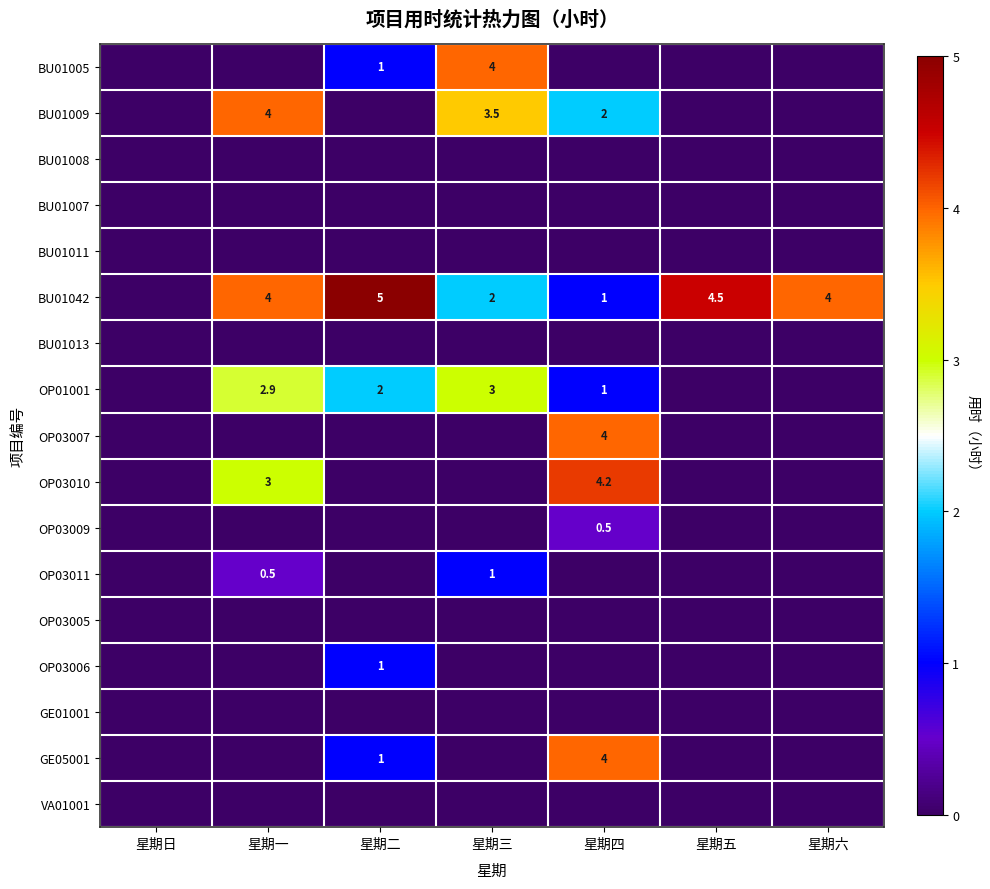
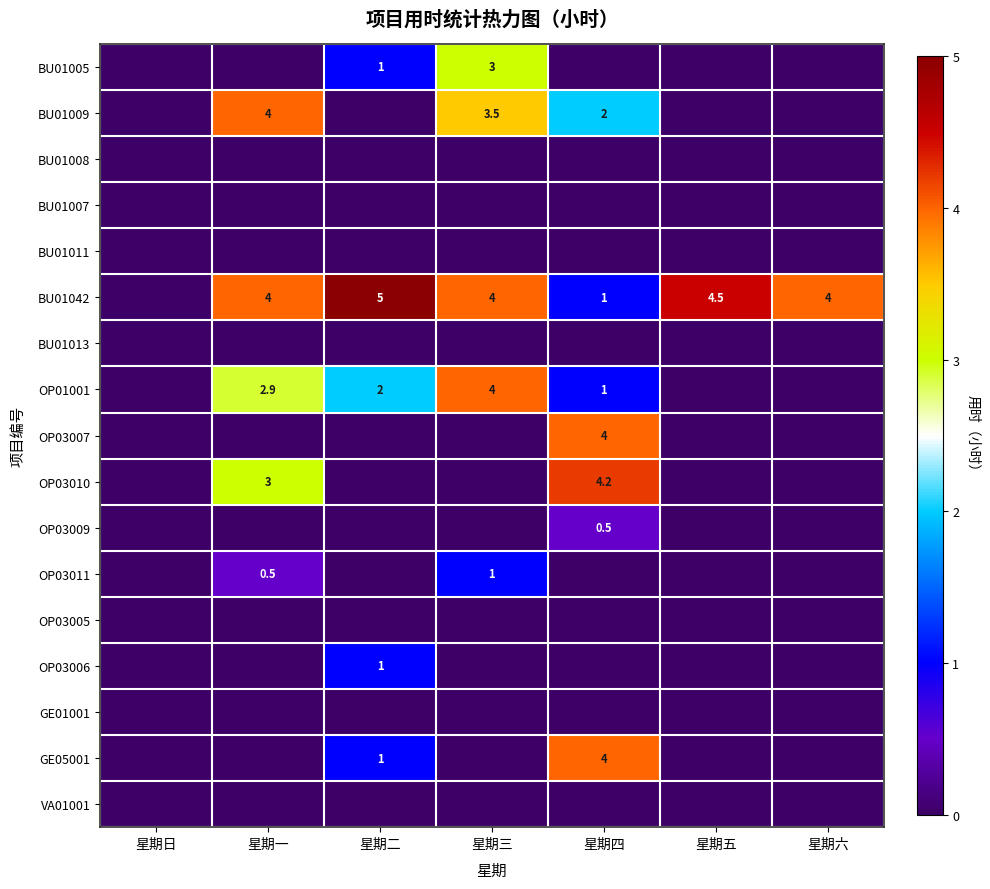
BU01005, 星期三: 4 -> 3
BU01042, 星期三: 2 -> 4
OP01001, 星期三: 3 -> 4
